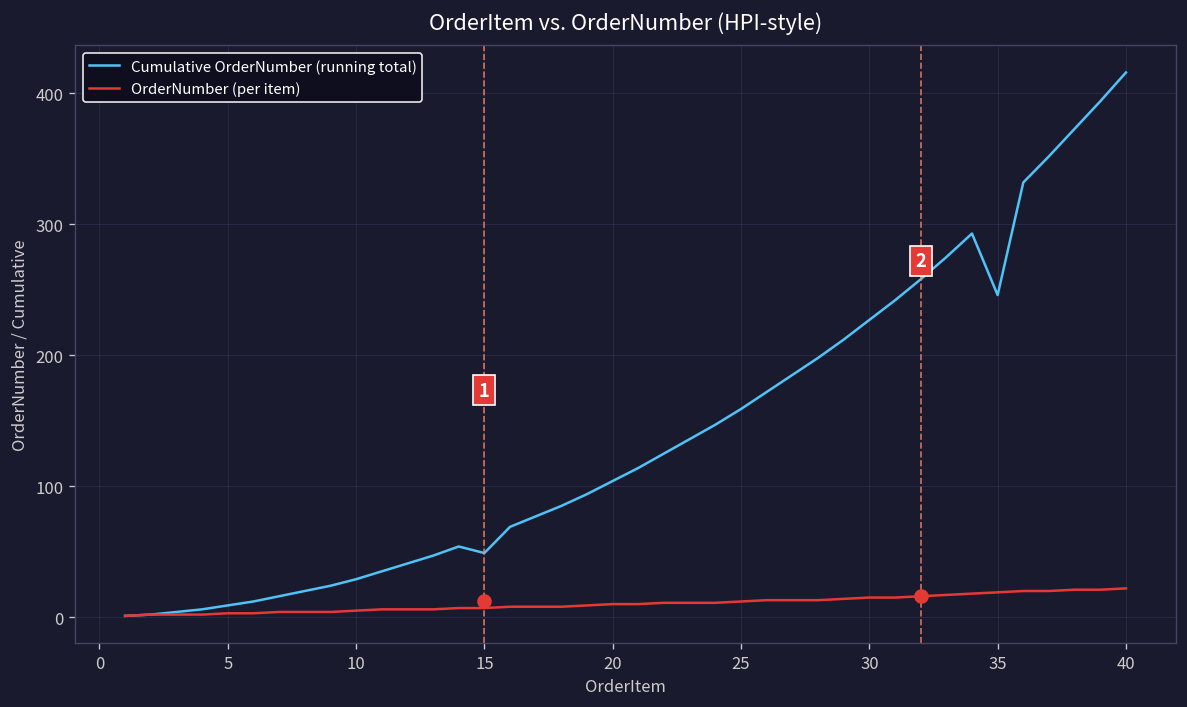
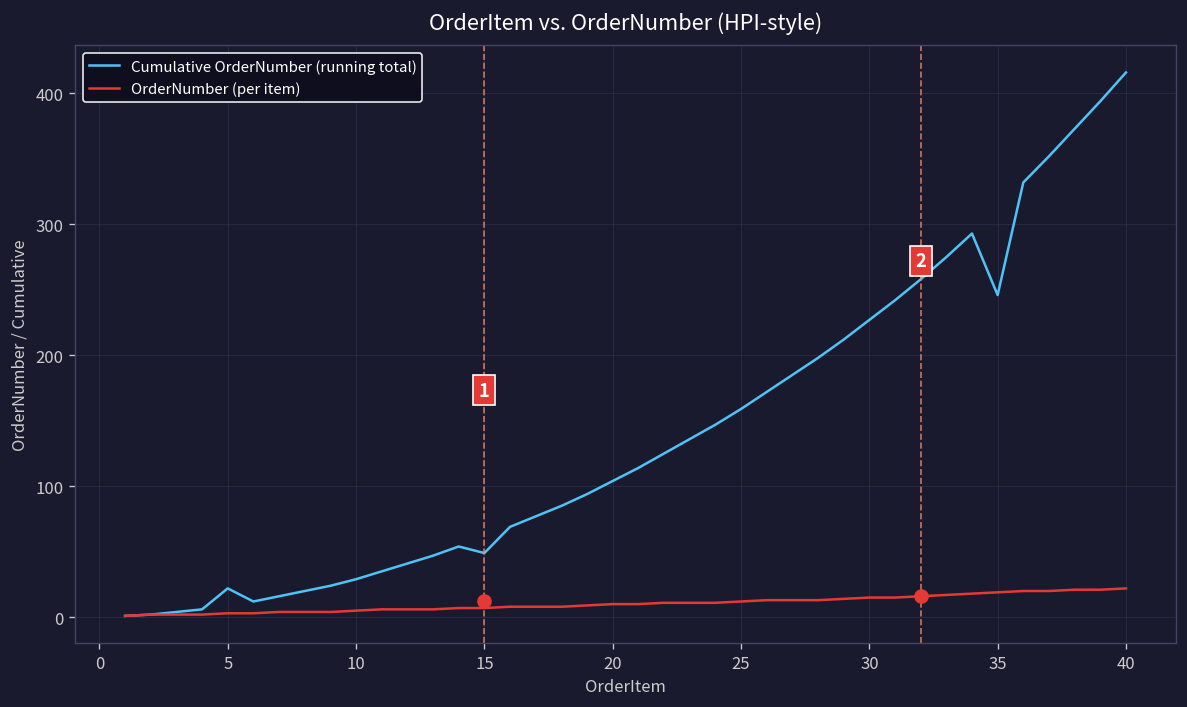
Cumulative OrderNumber (running total), 5: 9 -> 22
